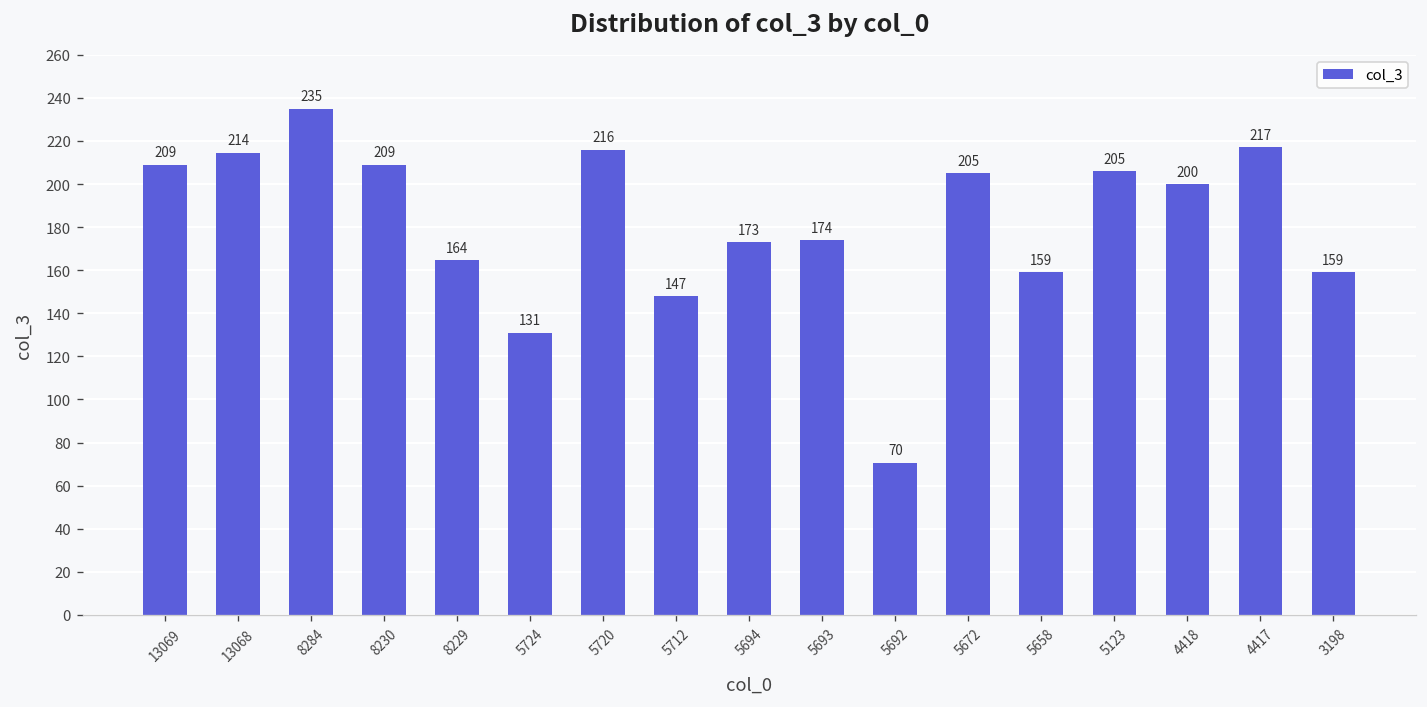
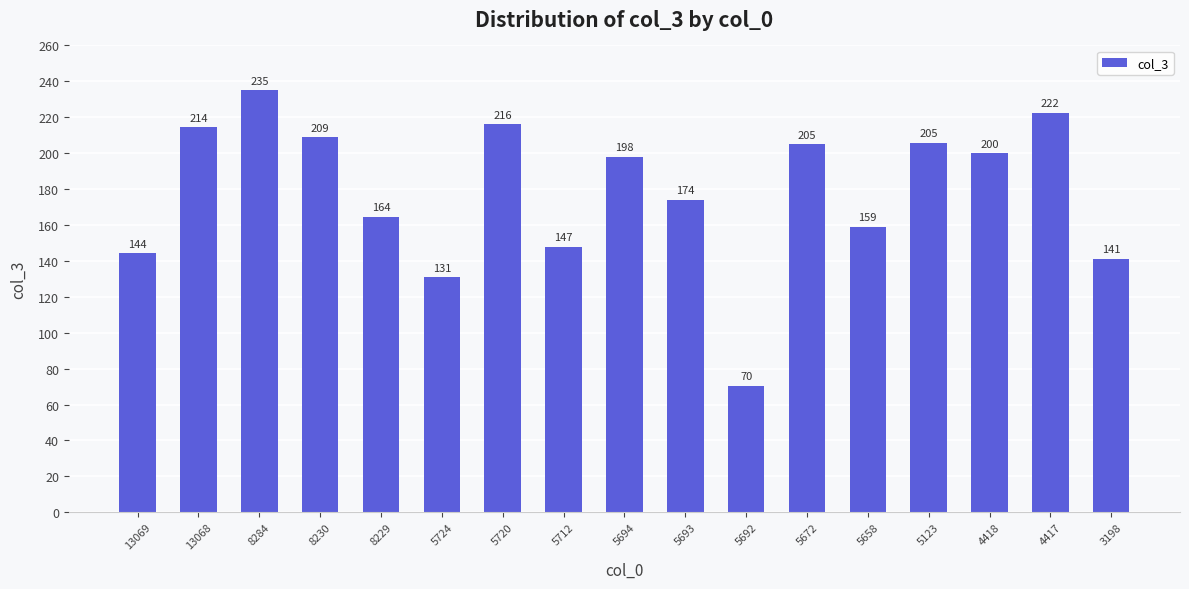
13069: 209 -> 144
5694: 173 -> 198
4417: 217 -> 222
3198: 159 -> 141
